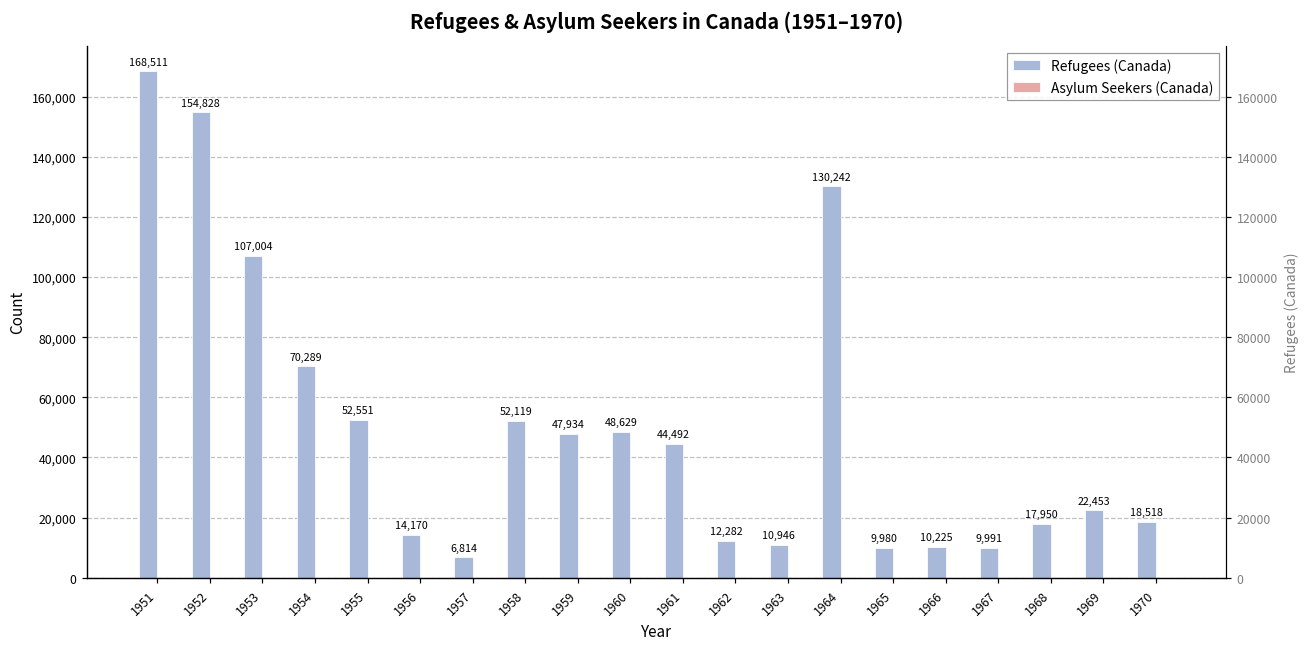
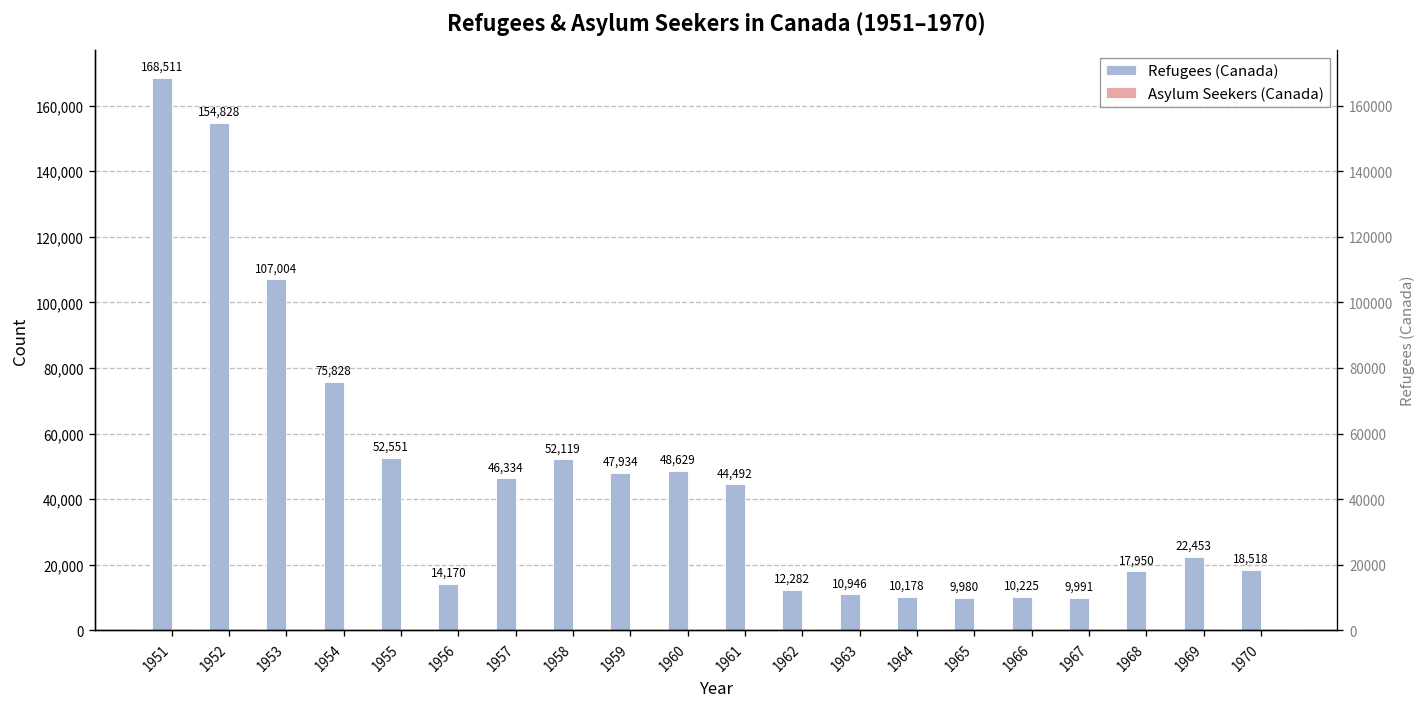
Refugees (Canada), 1954: 70,289 -> 75,828
Refugees (Canada), 1957: 6,814 -> 46,334
Refugees (Canada), 1964: 130,242 -> 10,178
